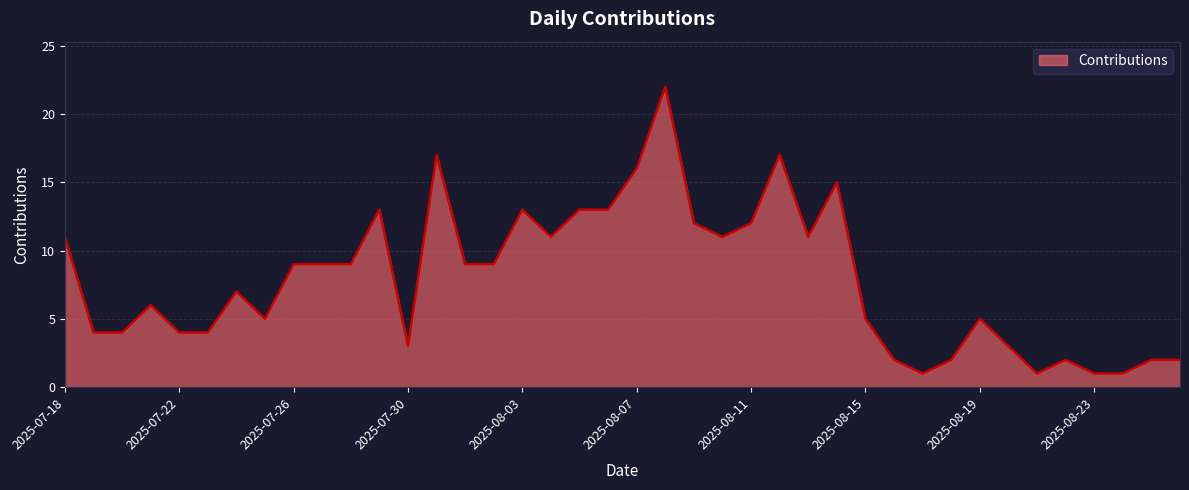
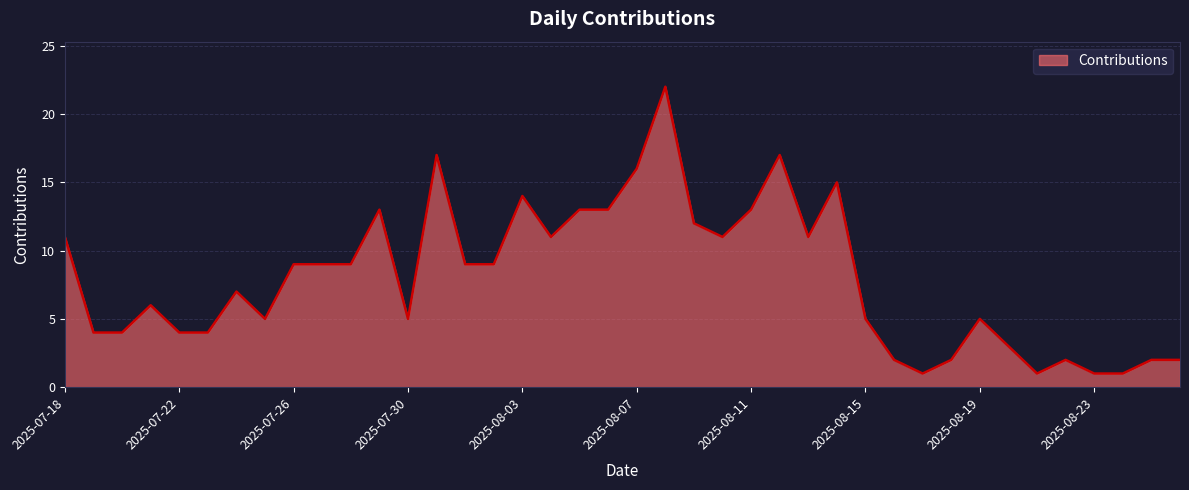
2025-07-30: 3 -> 5
2025-08-03: 13 -> 14
2025-08-11: 12 -> 13
